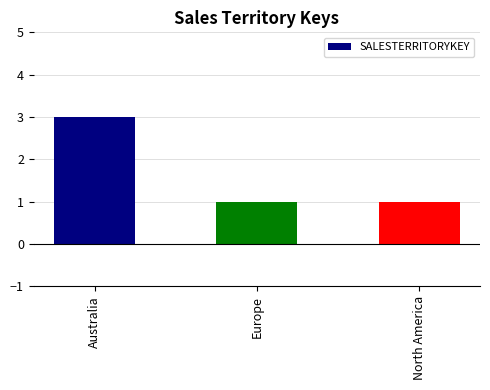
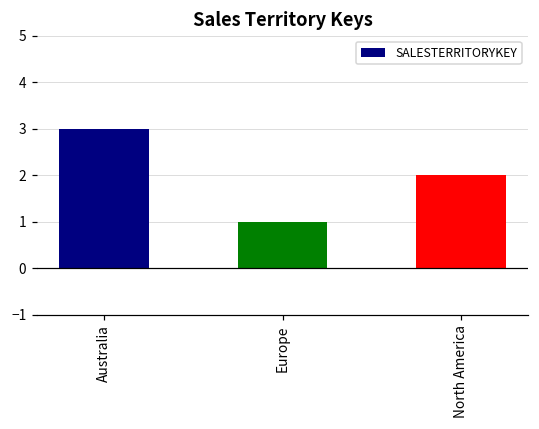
North America: 1 -> 2
